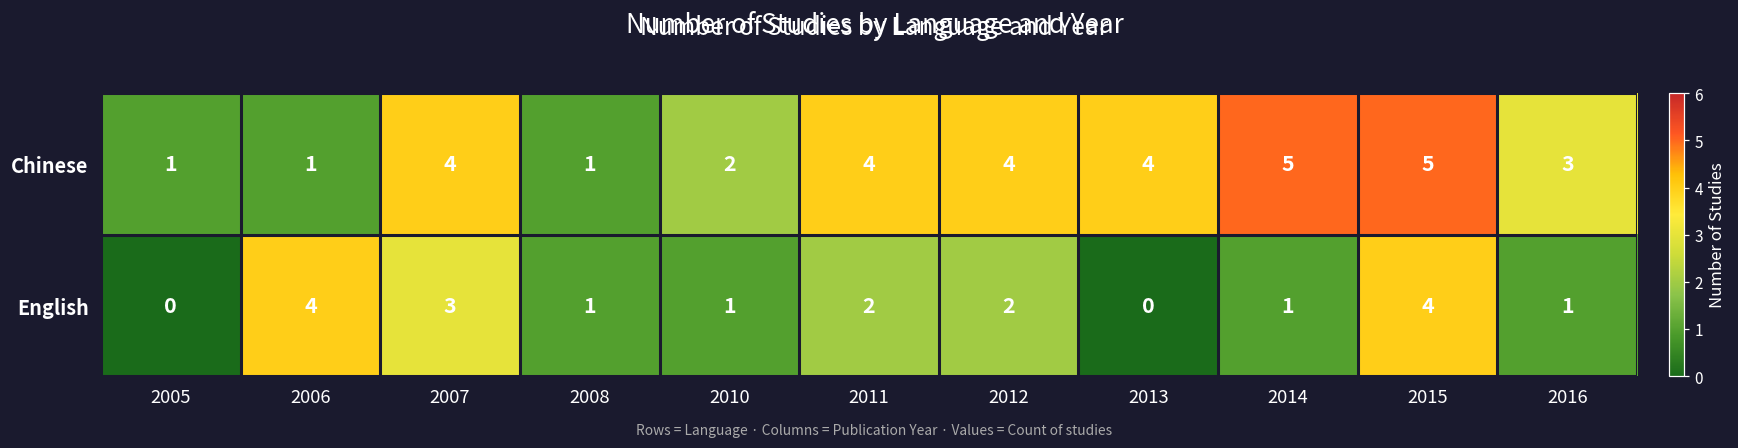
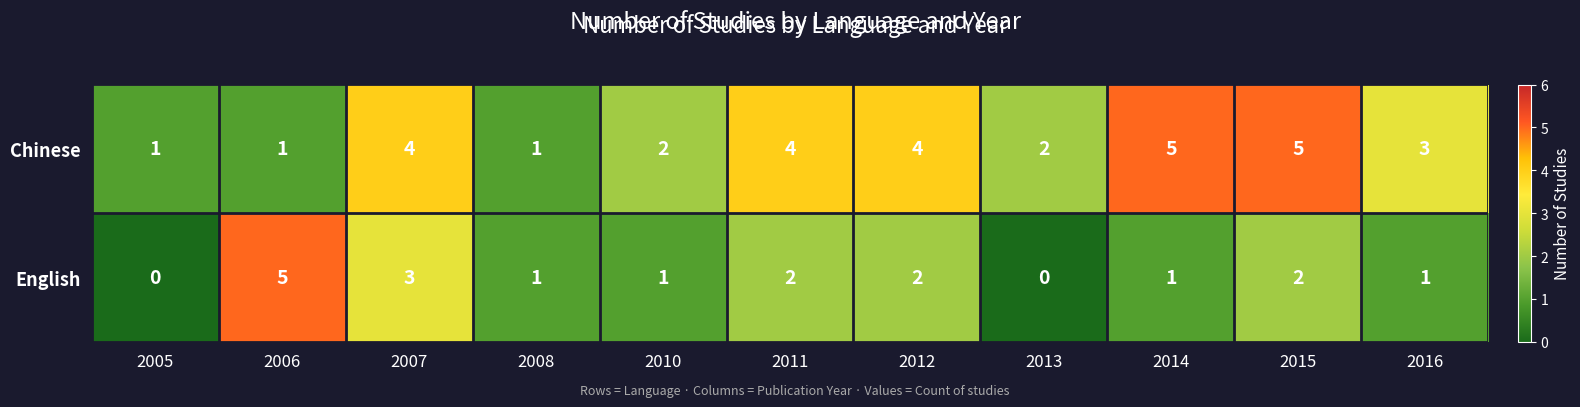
Chinese, 2013: 4 -> 2
English, 2006: 4 -> 5
English, 2015: 4 -> 2
